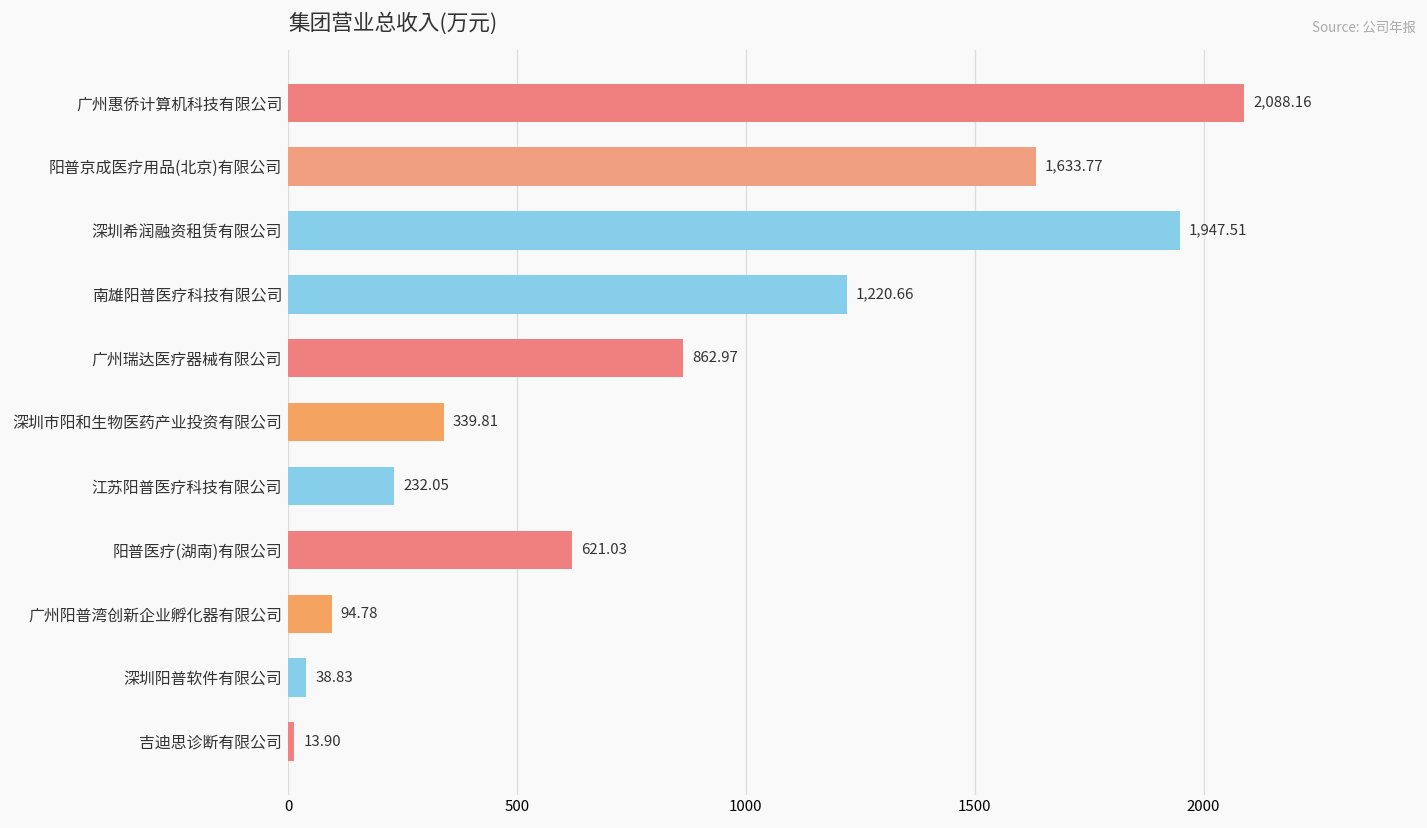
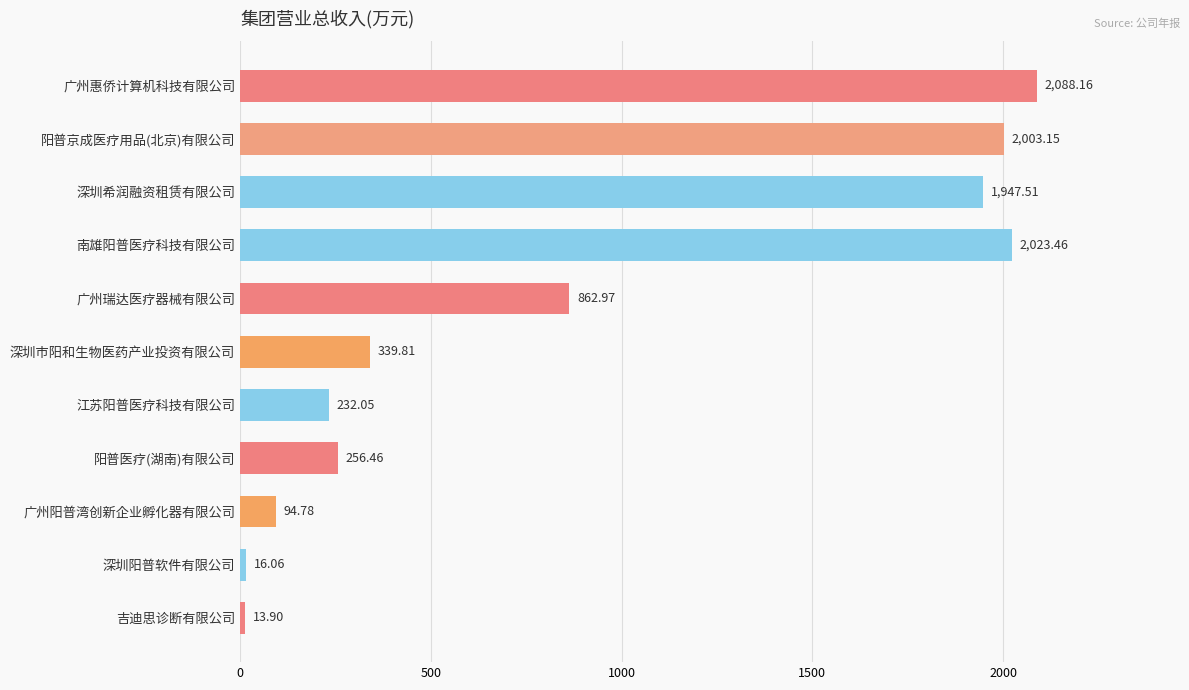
阳普京成医疗用品(北京)有限公司: 1,633.77 -> 2,003.15
南雄阳普医疗科技有限公司: 1,220.66 -> 2,023.46
阳普医疗(湖南)有限公司: 621.03 -> 256.46
深圳阳普软件有限公司: 38.83 -> 16.06
